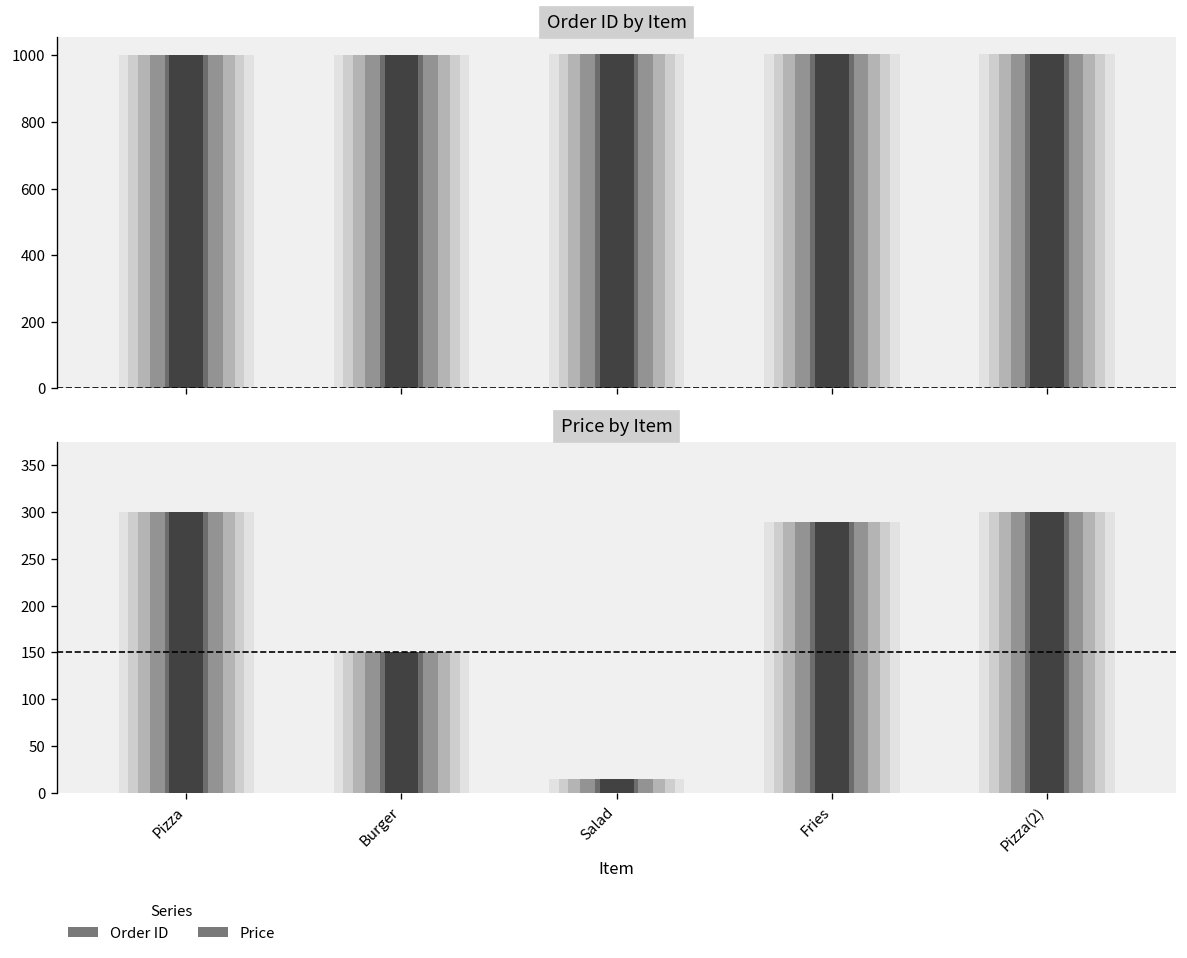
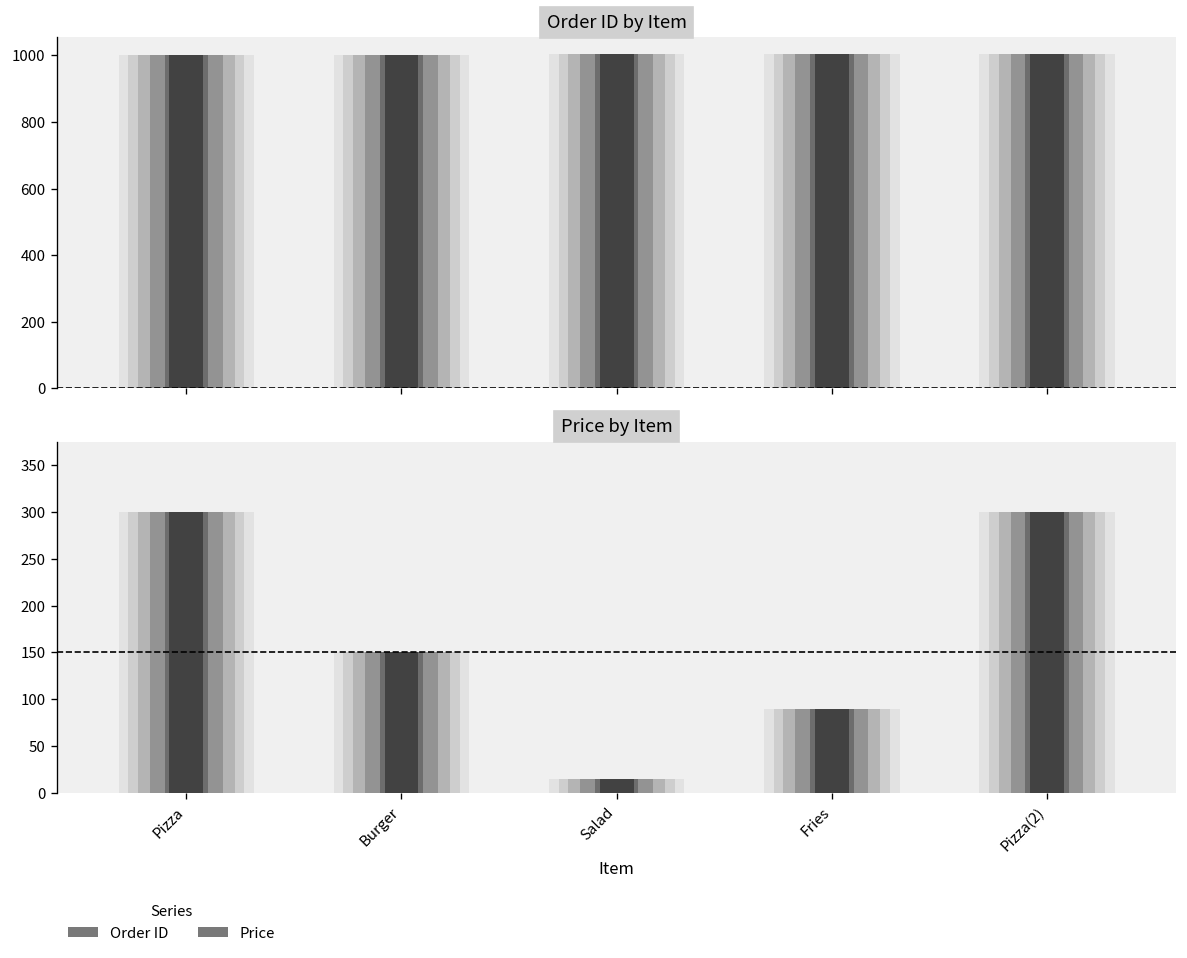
Price by Item, Fries: 290 -> 90
